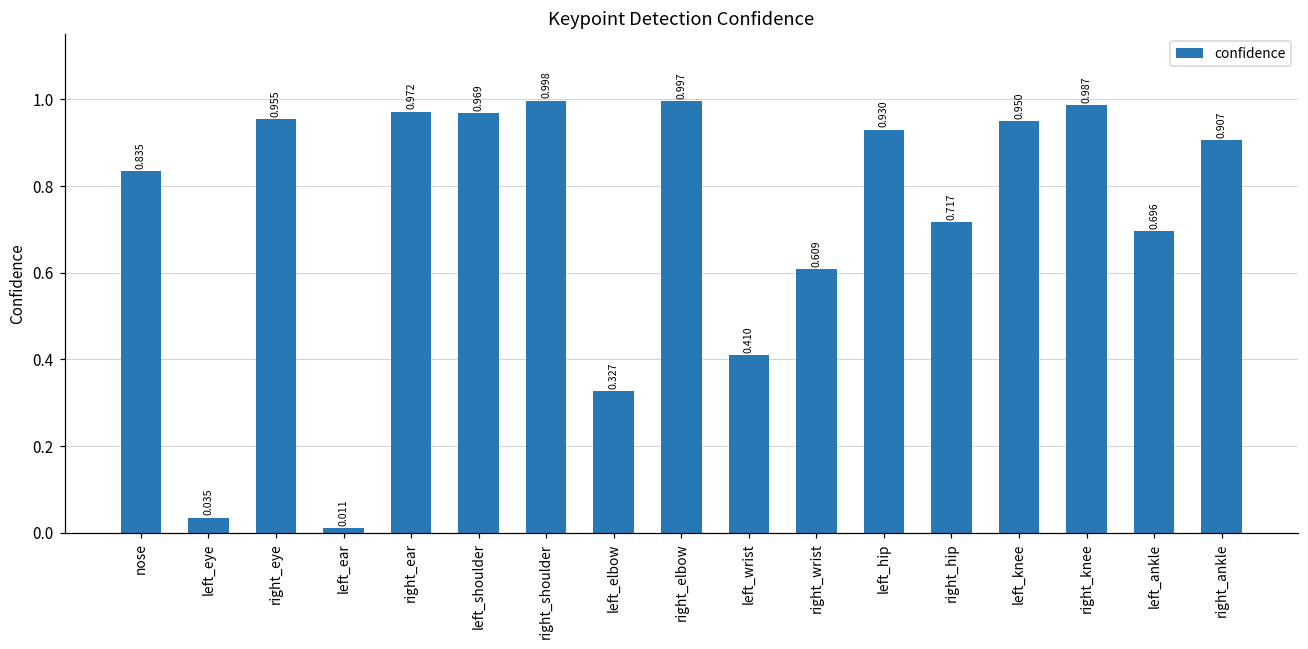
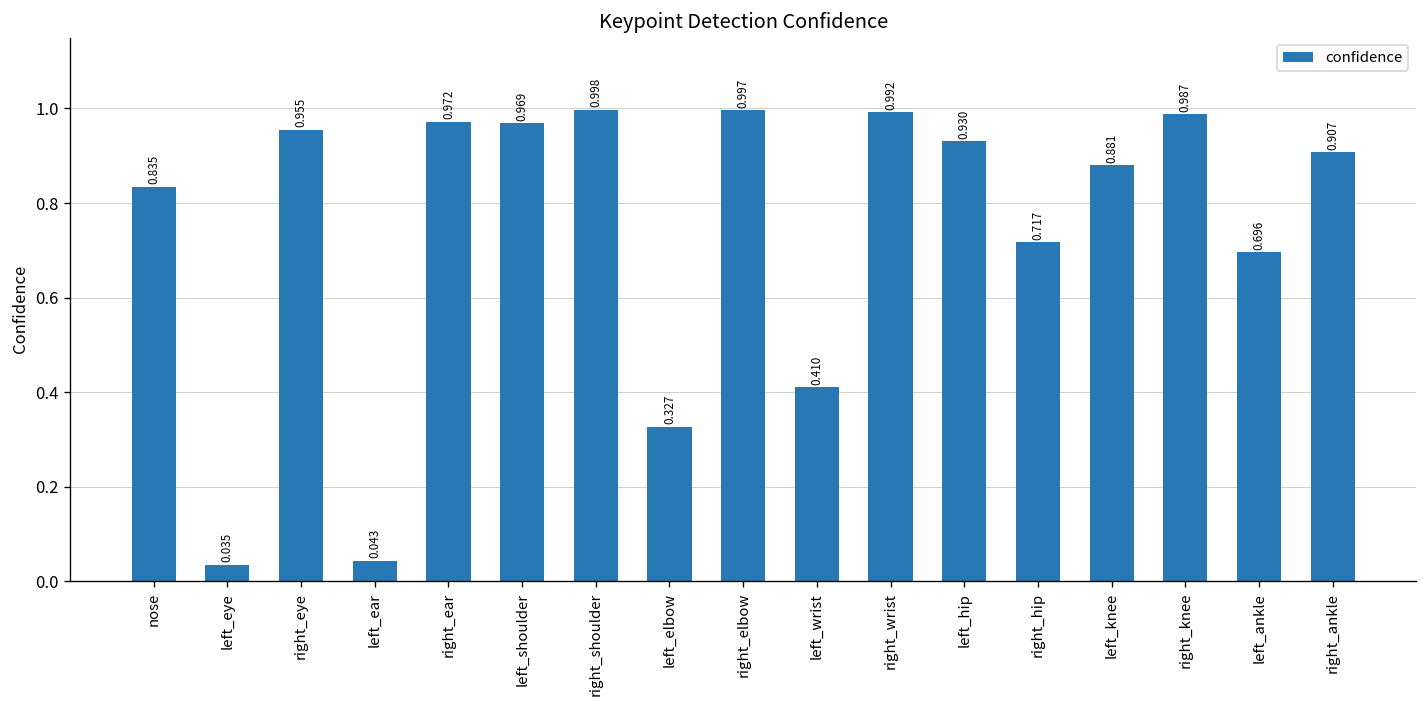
left_ear: 0.011 -> 0.043
right_wrist: 0.609 -> 0.992
left_knee: 0.950 -> 0.881
